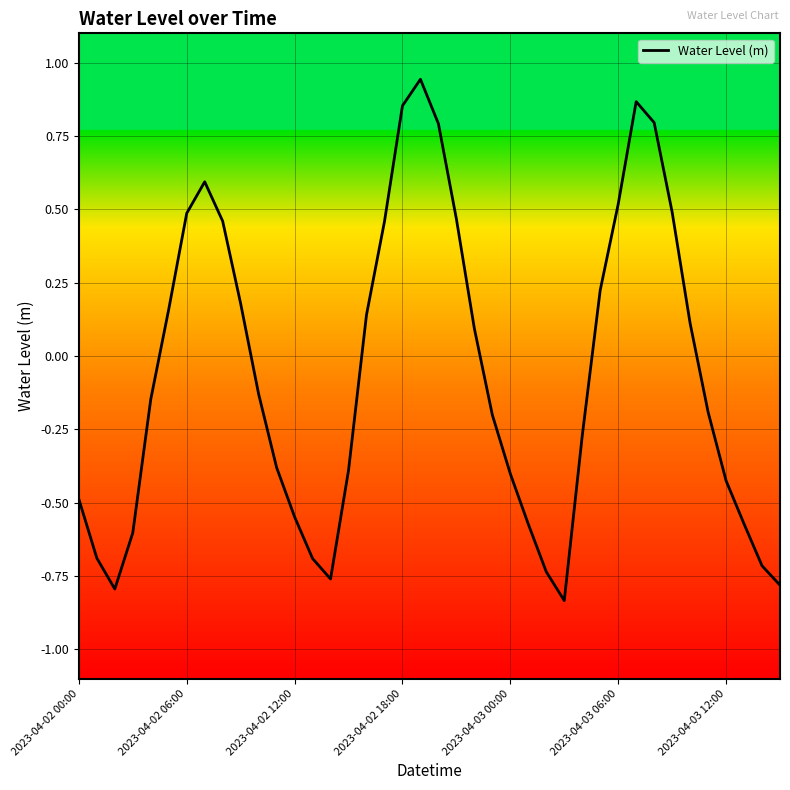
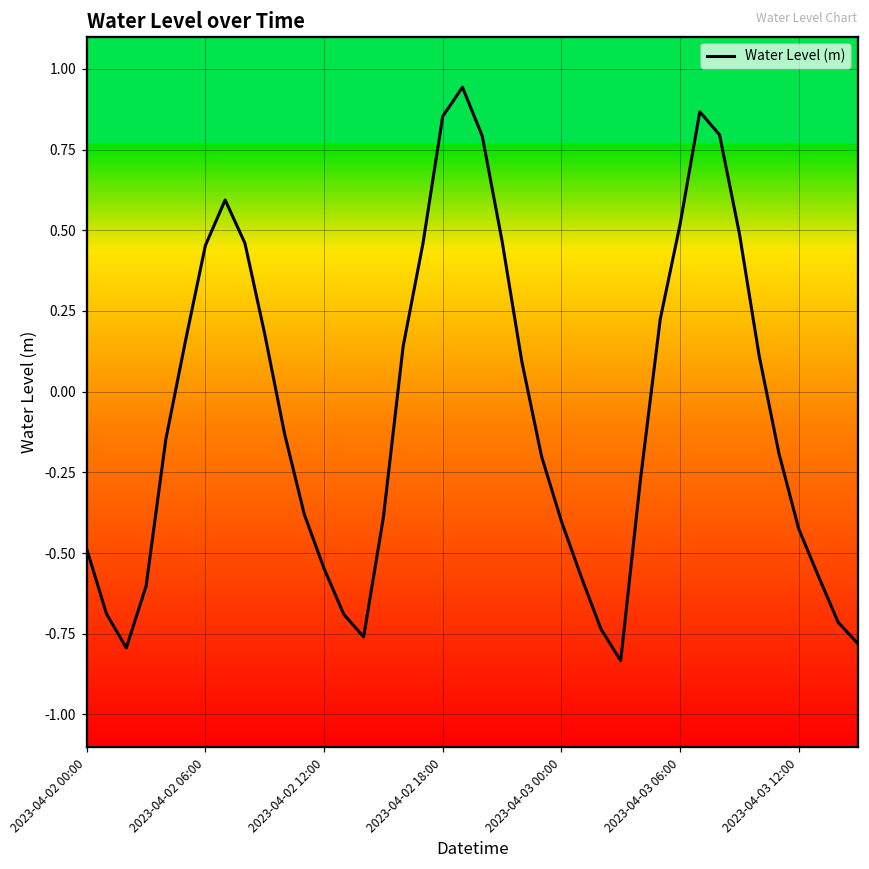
2023-04-02 06:00: 0.49 -> 0.45
